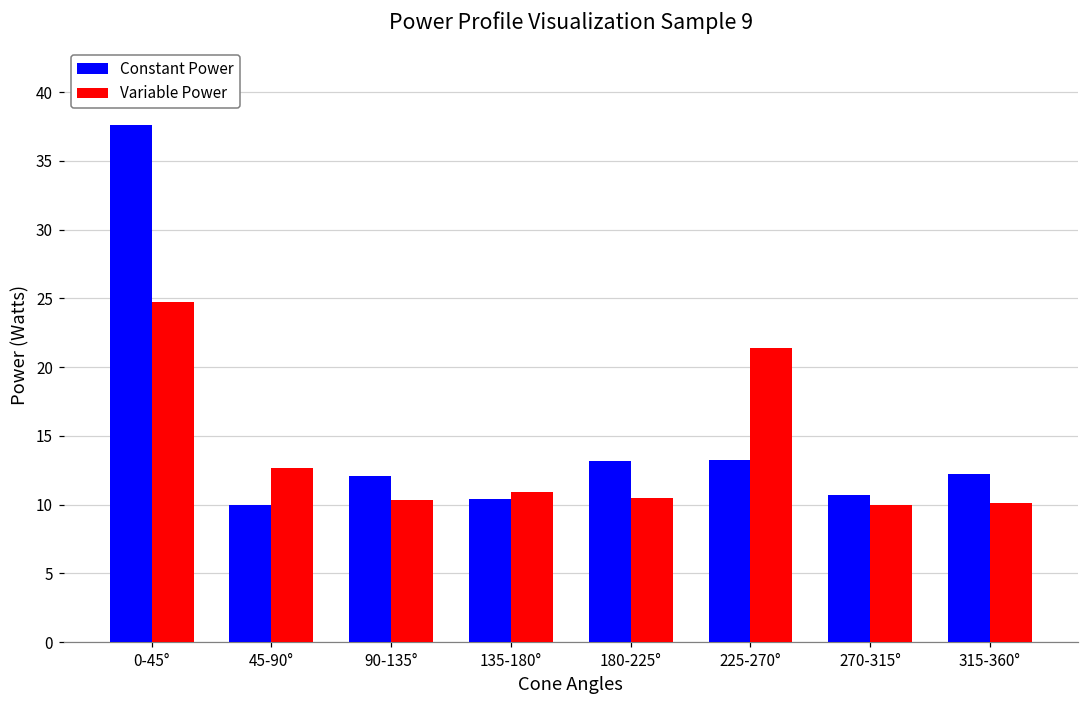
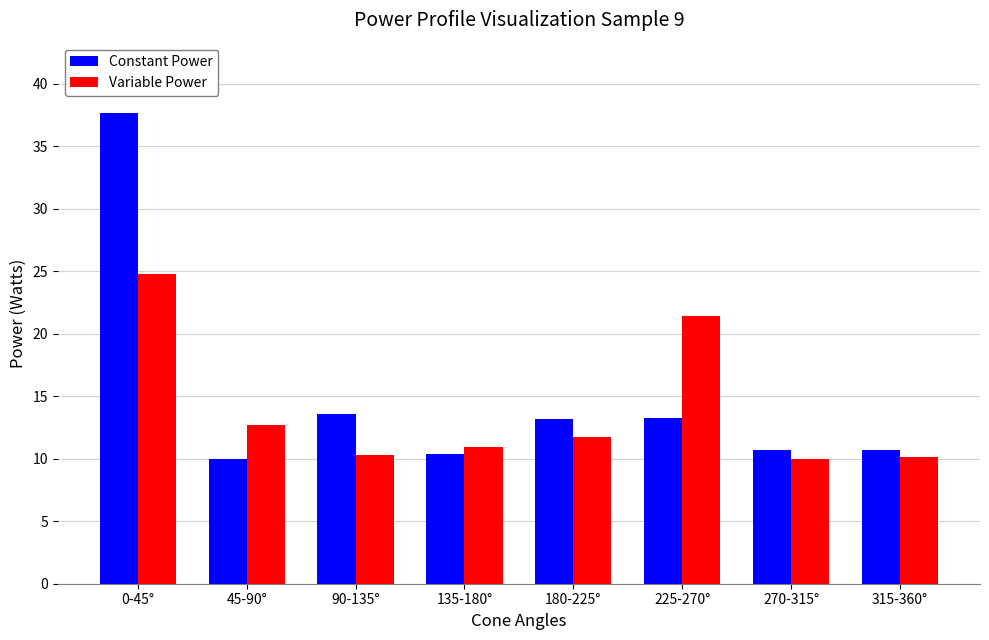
Constant Power, 90-135°: 12.1 -> 13.6
Variable Power, 180-225°: 10.5 -> 11.7
Constant Power, 315-360°: 12.2 -> 10.7
